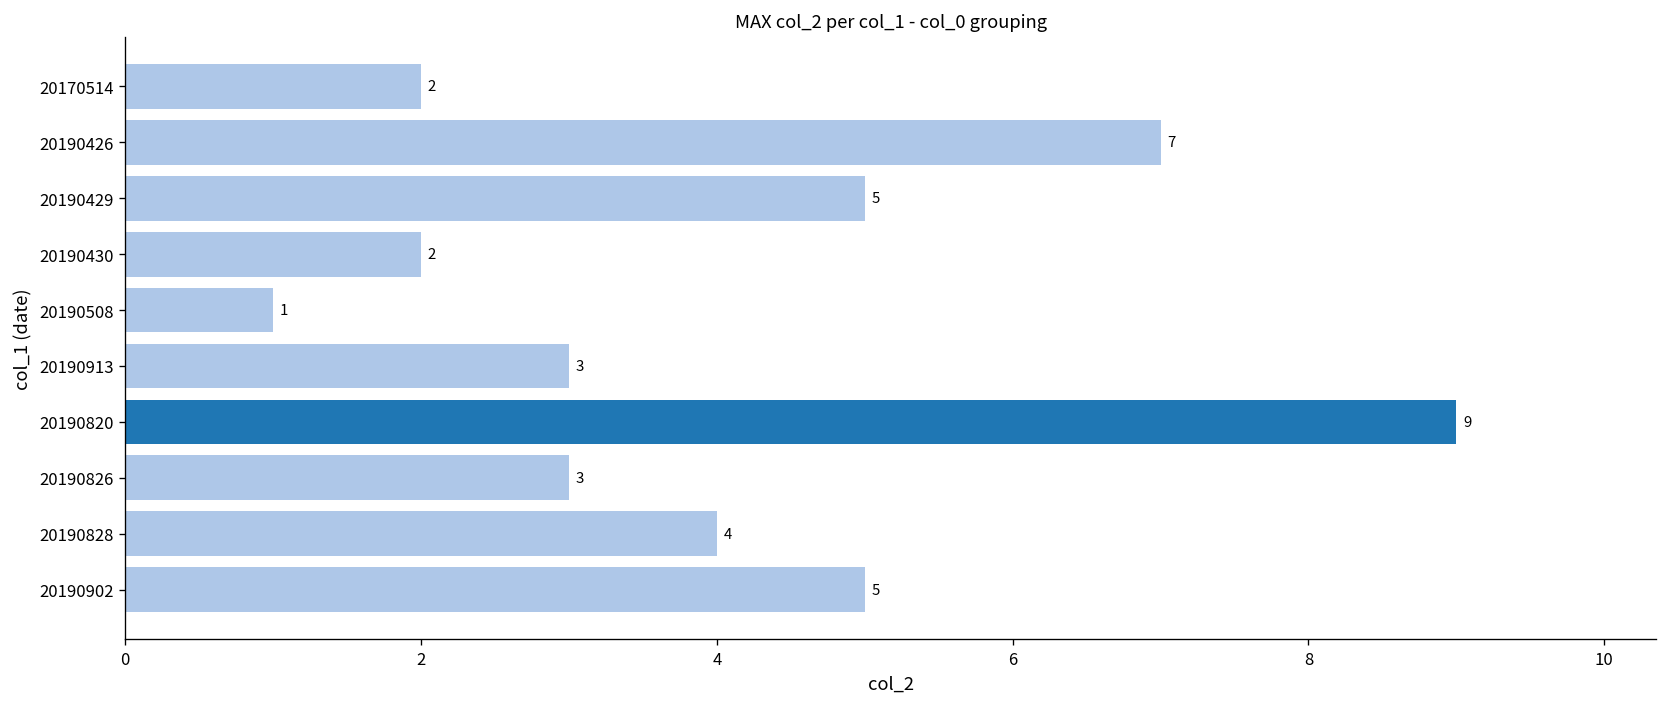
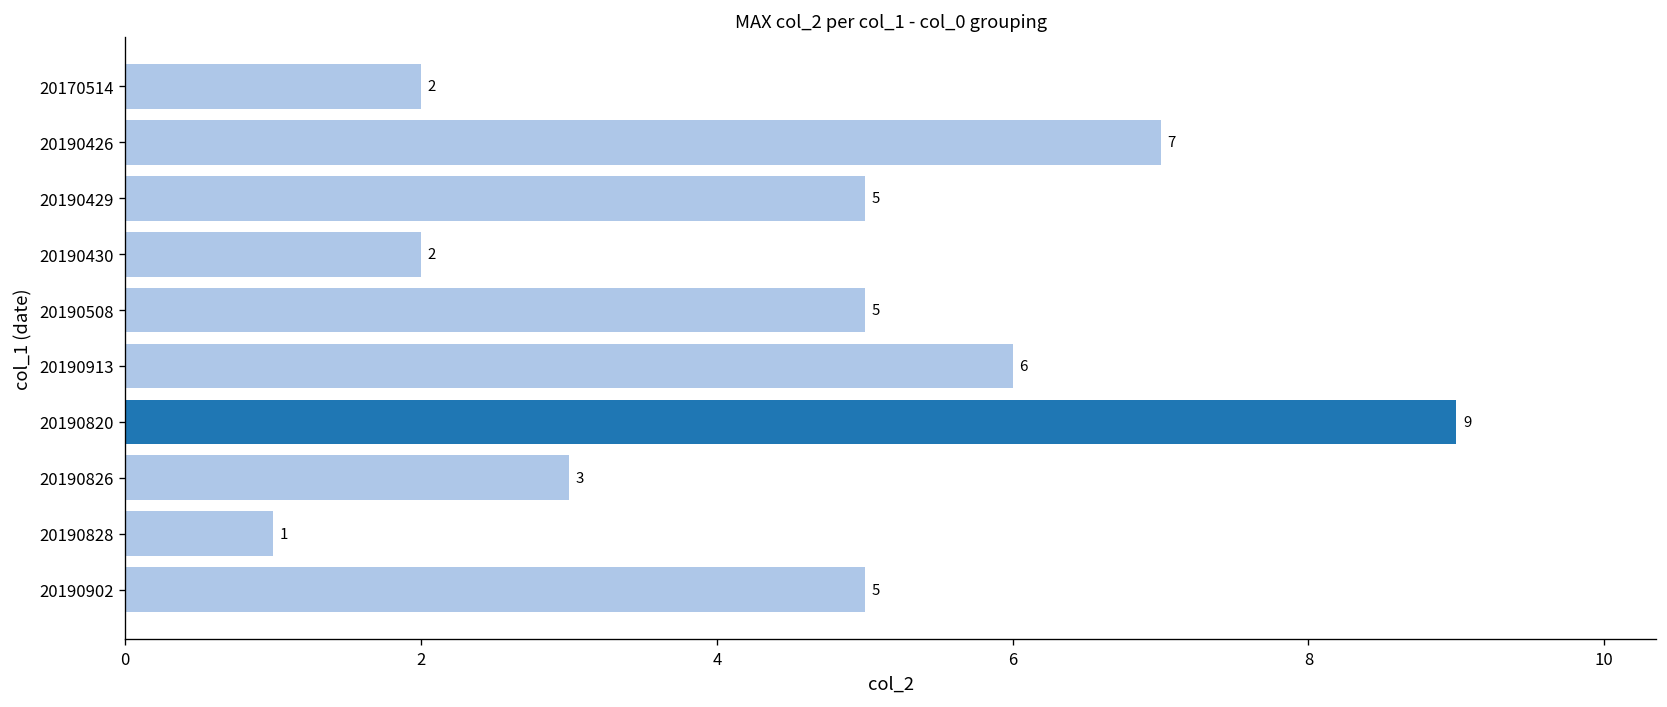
20190508: 1 -> 5
20190913: 3 -> 6
20190828: 4 -> 1
